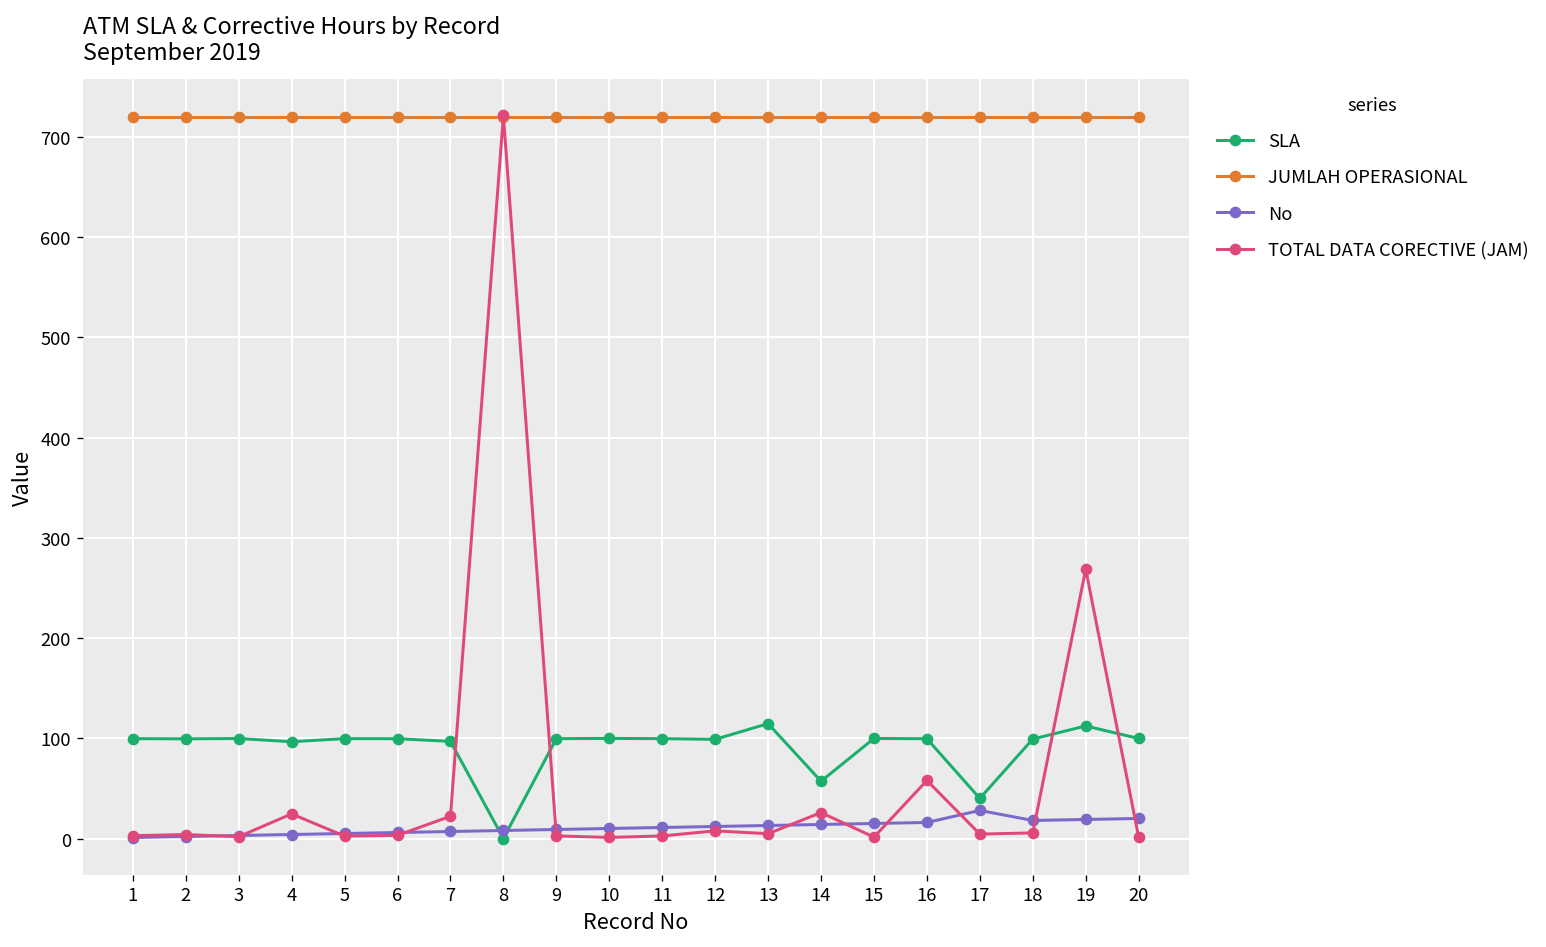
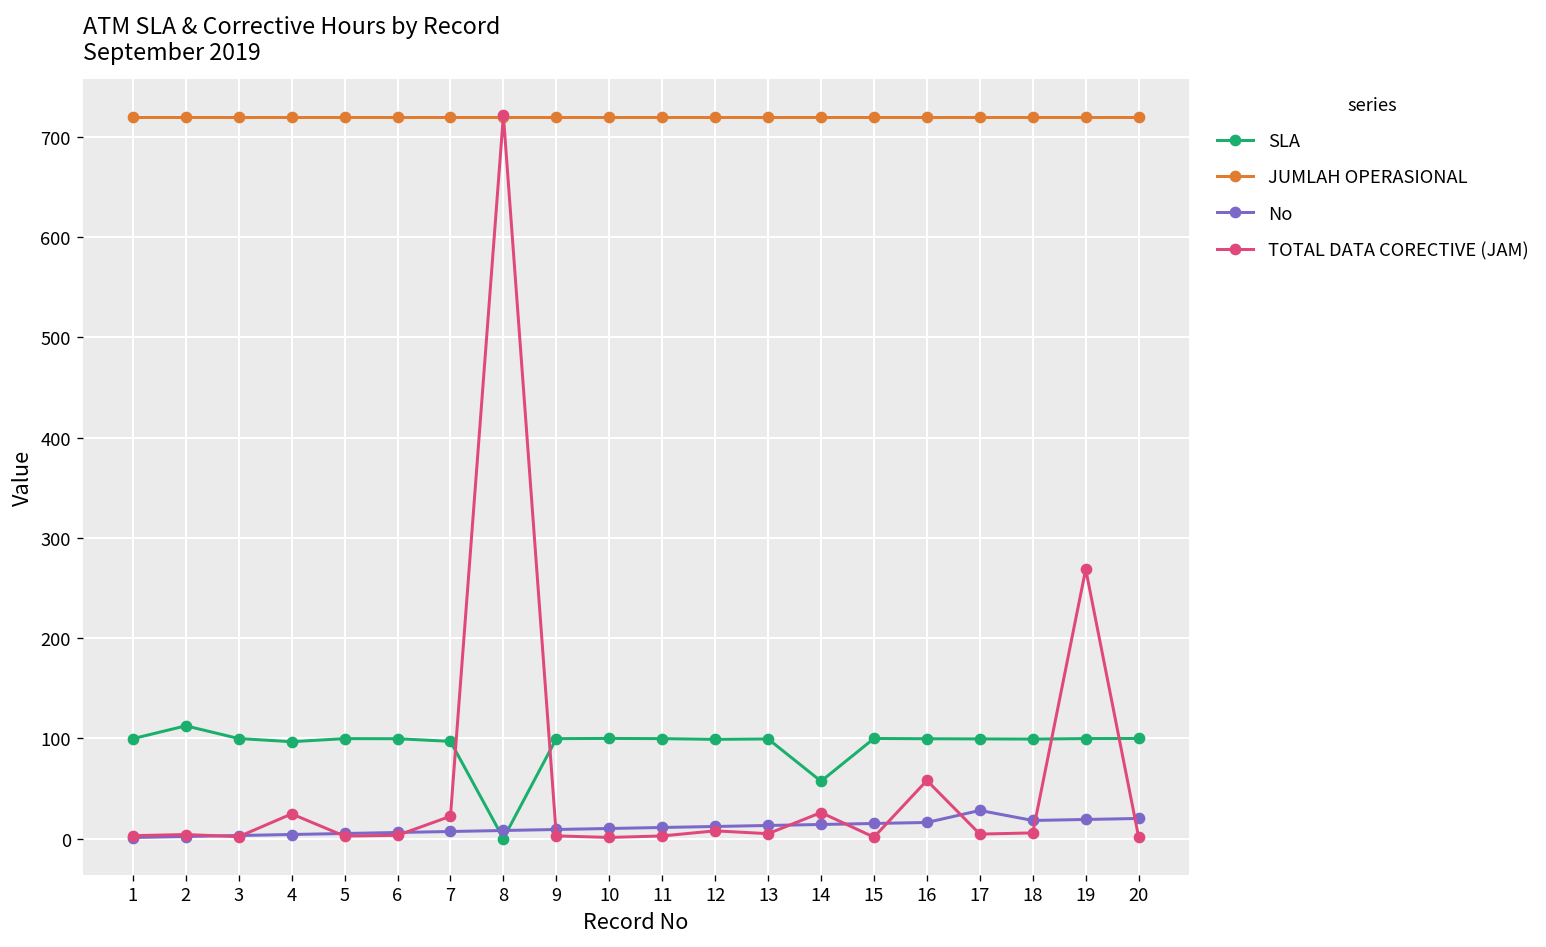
SLA, 2: 100 -> 110
SLA, 13: 110 -> 100
SLA, 17: 40 -> 100
SLA, 19: 110 -> 100
